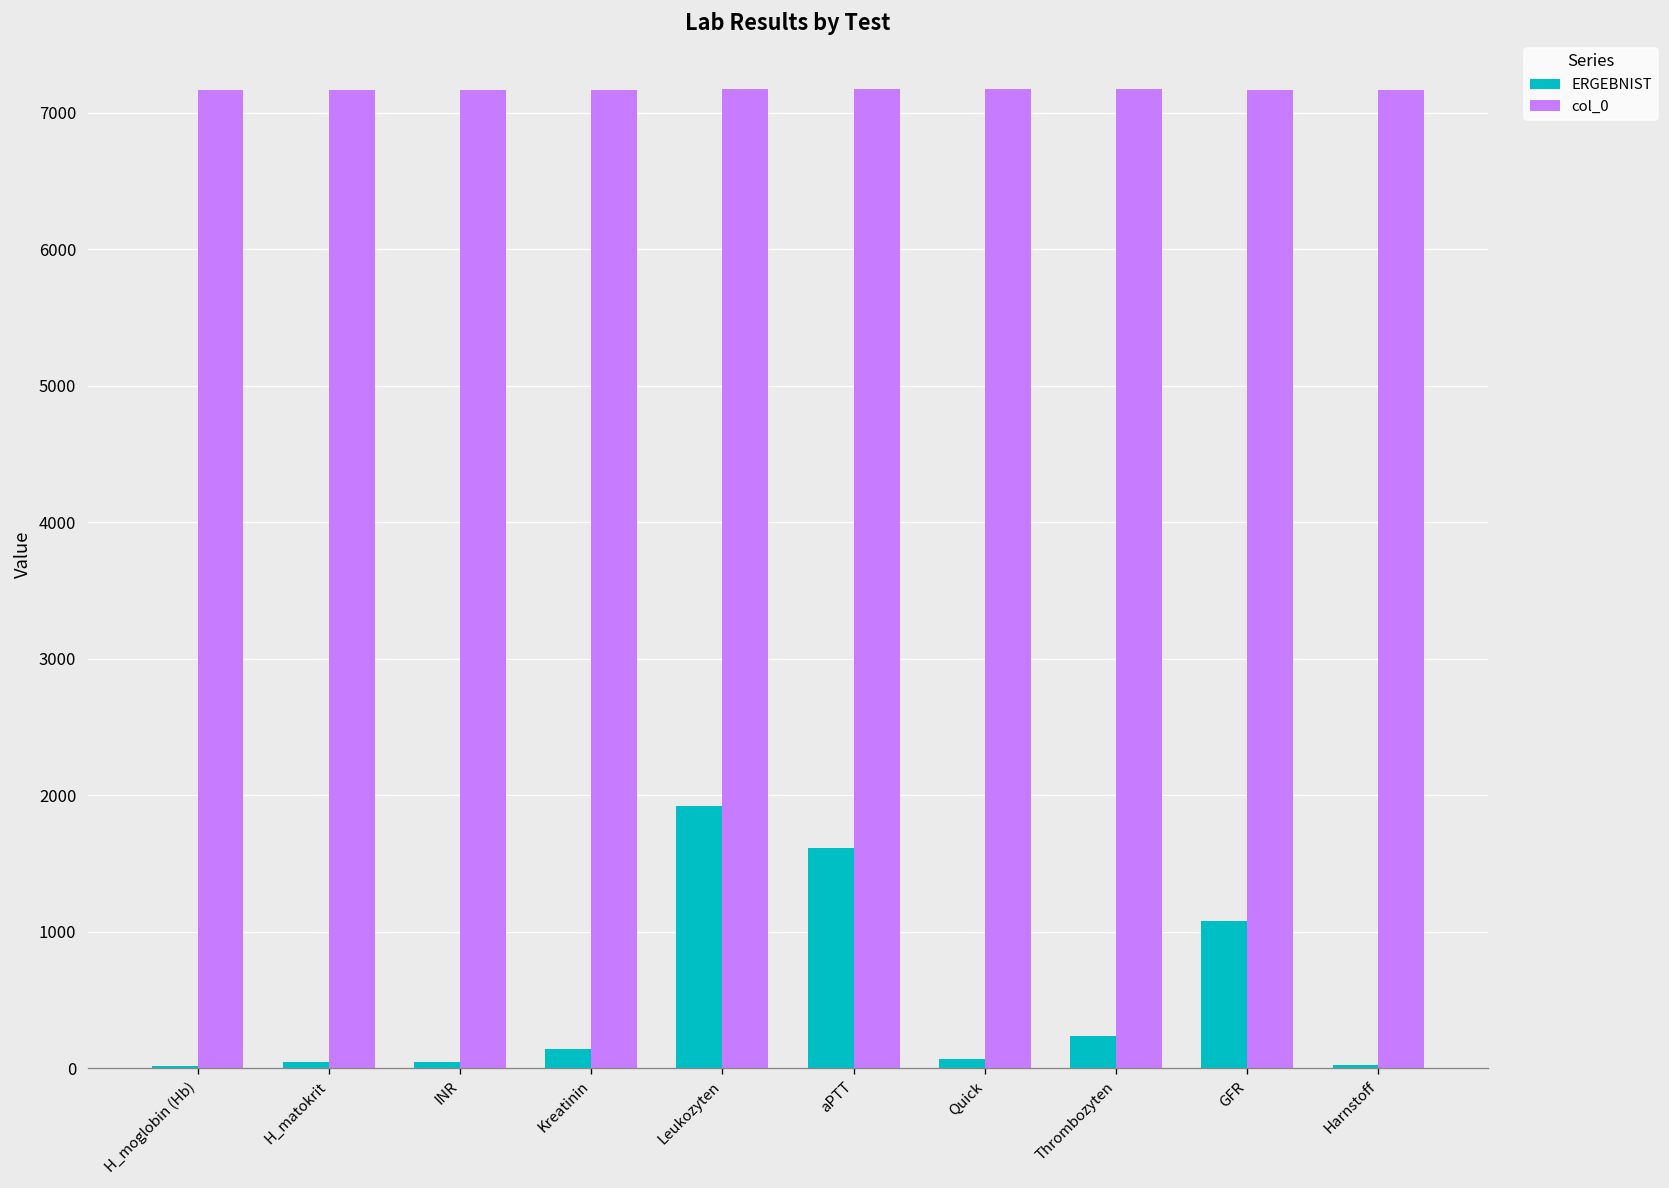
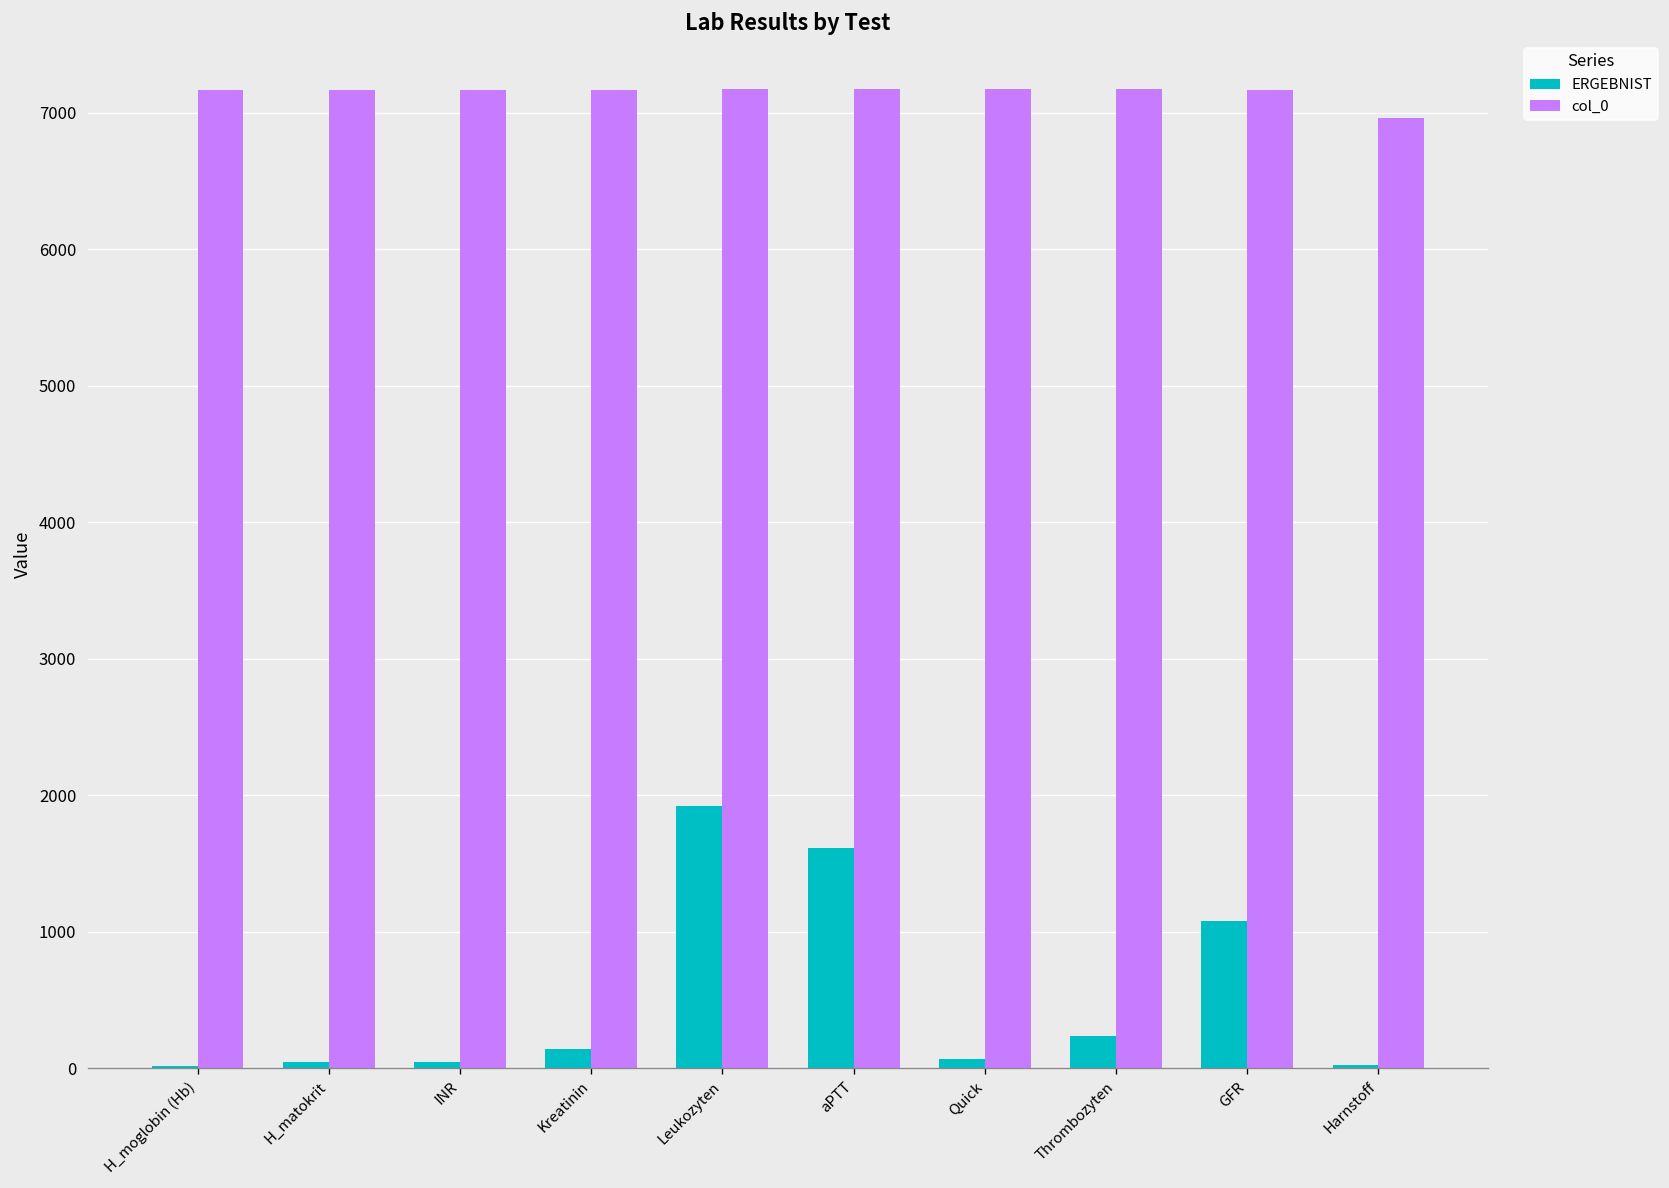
col_0, Harnstoff: 7170 -> 6960
